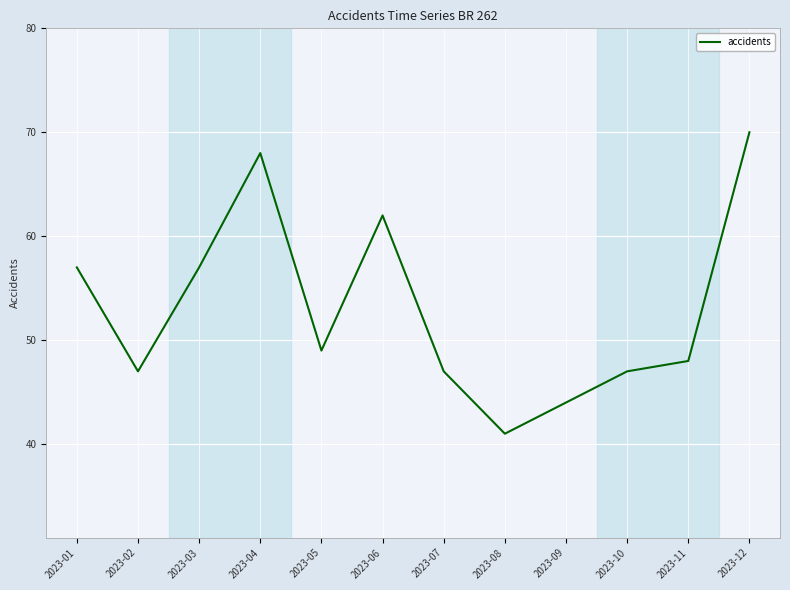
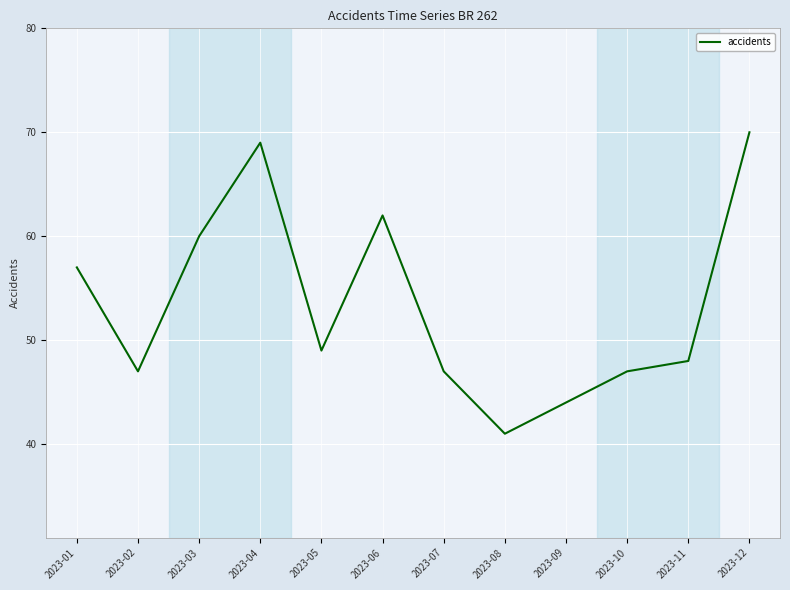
2023-03: 57 -> 60
2023-04: 68 -> 69
